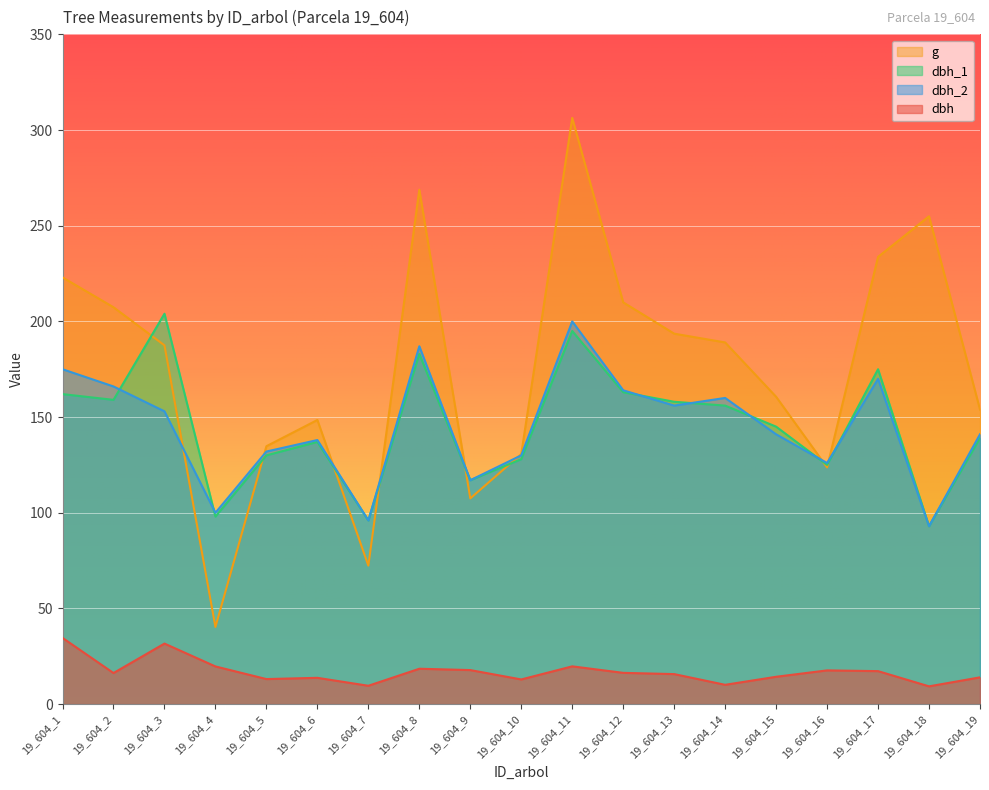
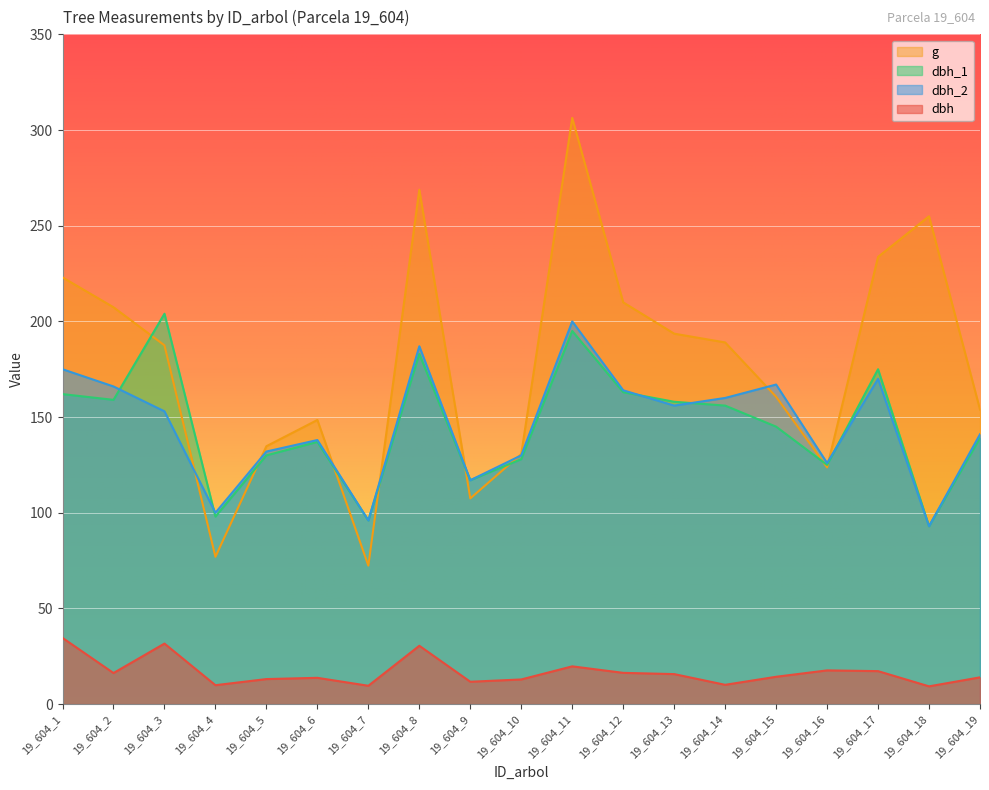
g, 19_604_4: 40 -> 77
dbh, 19_604_4: 20 -> 10
dbh, 19_604_8: 19 -> 31
dbh, 19_604_9: 18 -> 12
dbh_2, 19_604_15: 141 -> 167
